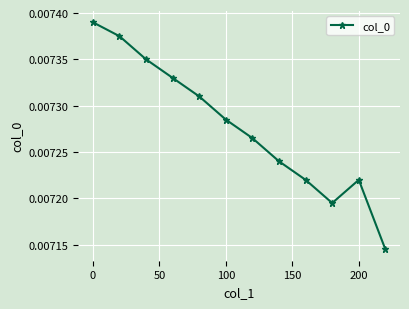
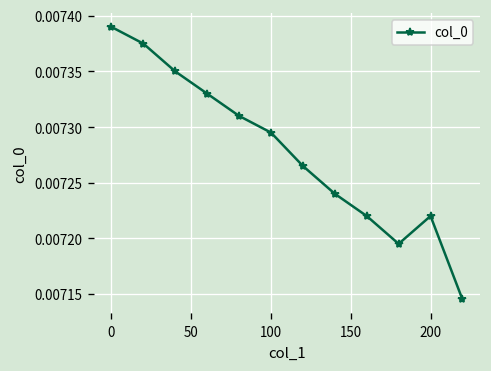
100: 0.00729 -> 0.00730
